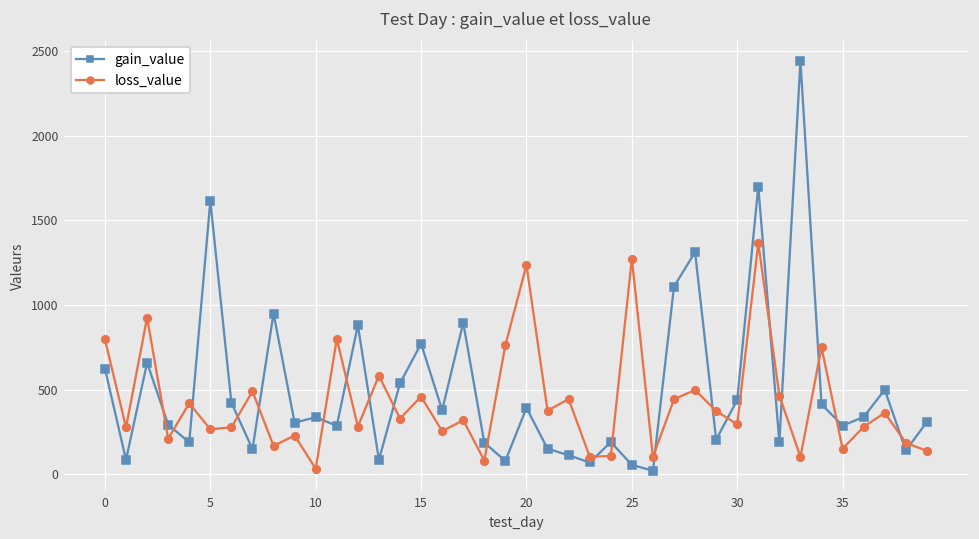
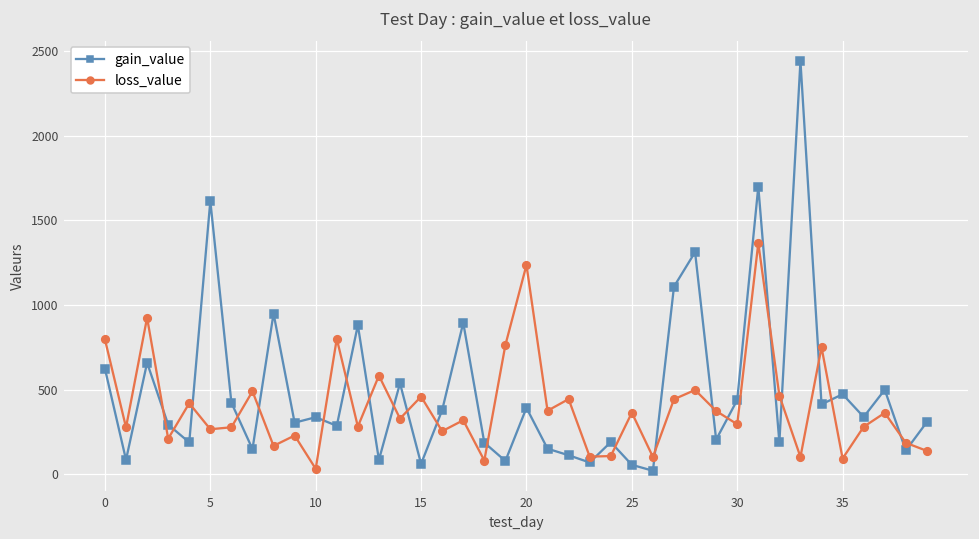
gain_value, 15: 770 -> 60
loss_value, 25: 1270 -> 360
gain_value, 35: 290 -> 470
loss_value, 35: 150 -> 90
